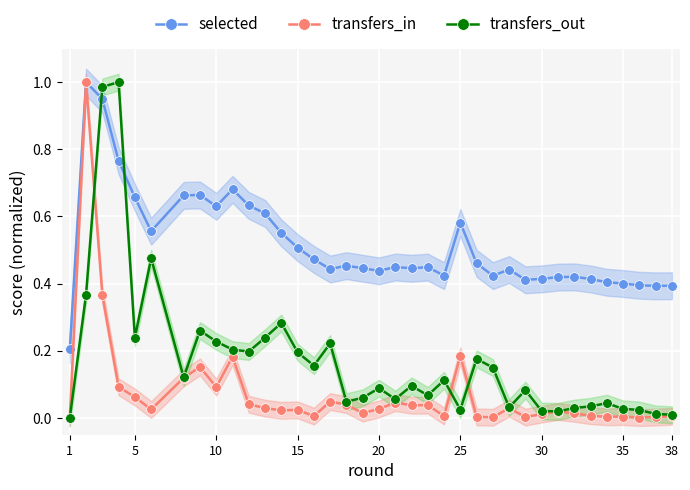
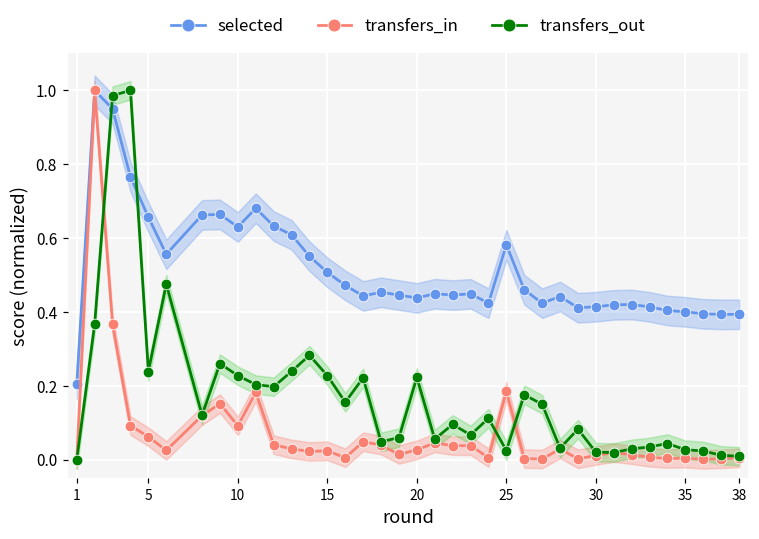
transfers_out, 15: 0.20 -> 0.23
transfers_out, 20: 0.09 -> 0.22
